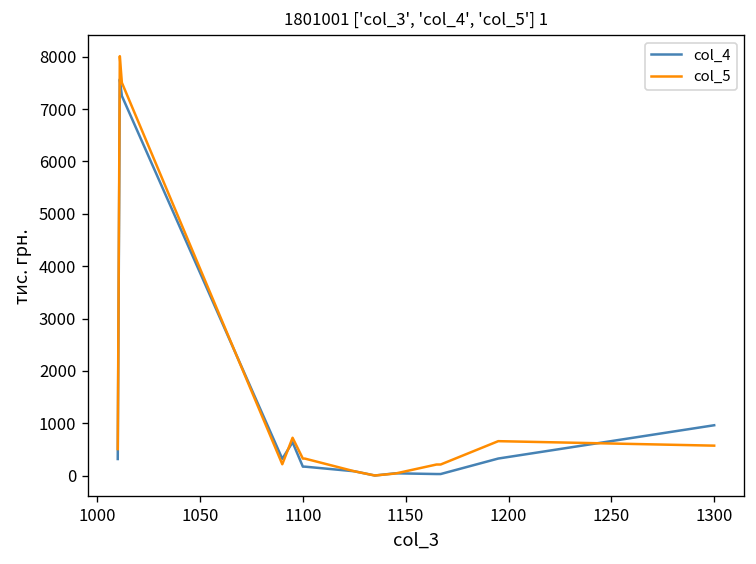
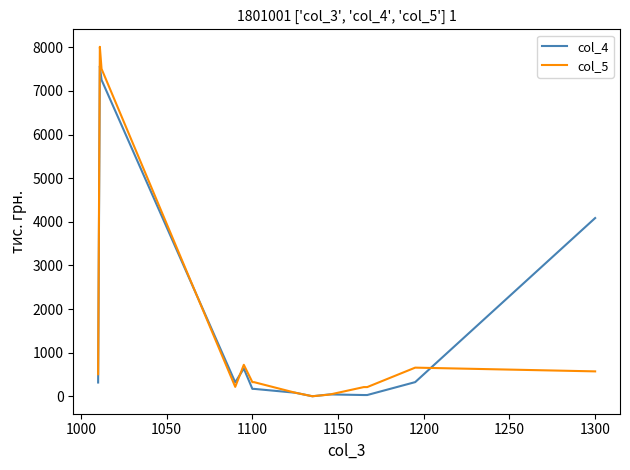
col_4, 1300: 1000 -> 4100
